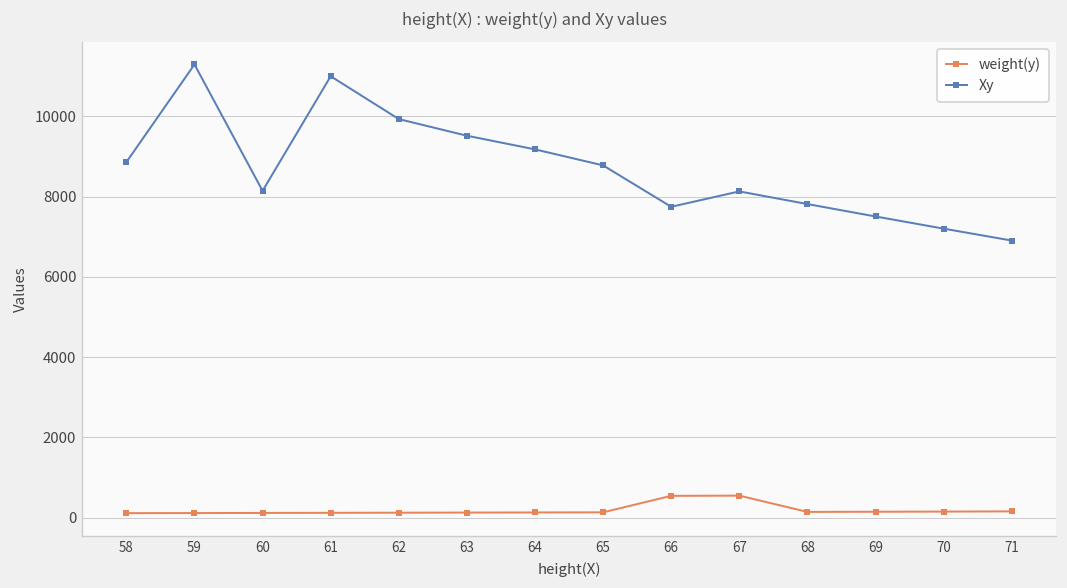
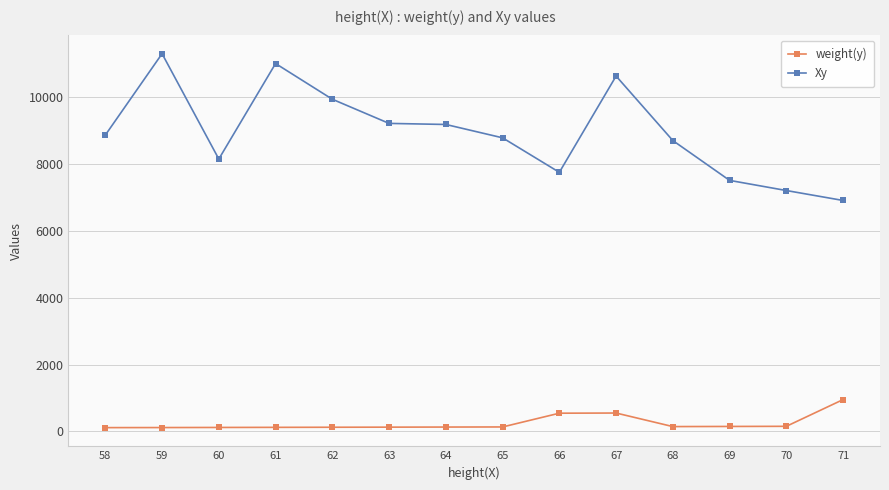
Xy, 63: 9500 -> 9200
Xy, 67: 8100 -> 10600
Xy, 68: 7800 -> 8700
weight(y), 71: 200 -> 1000
